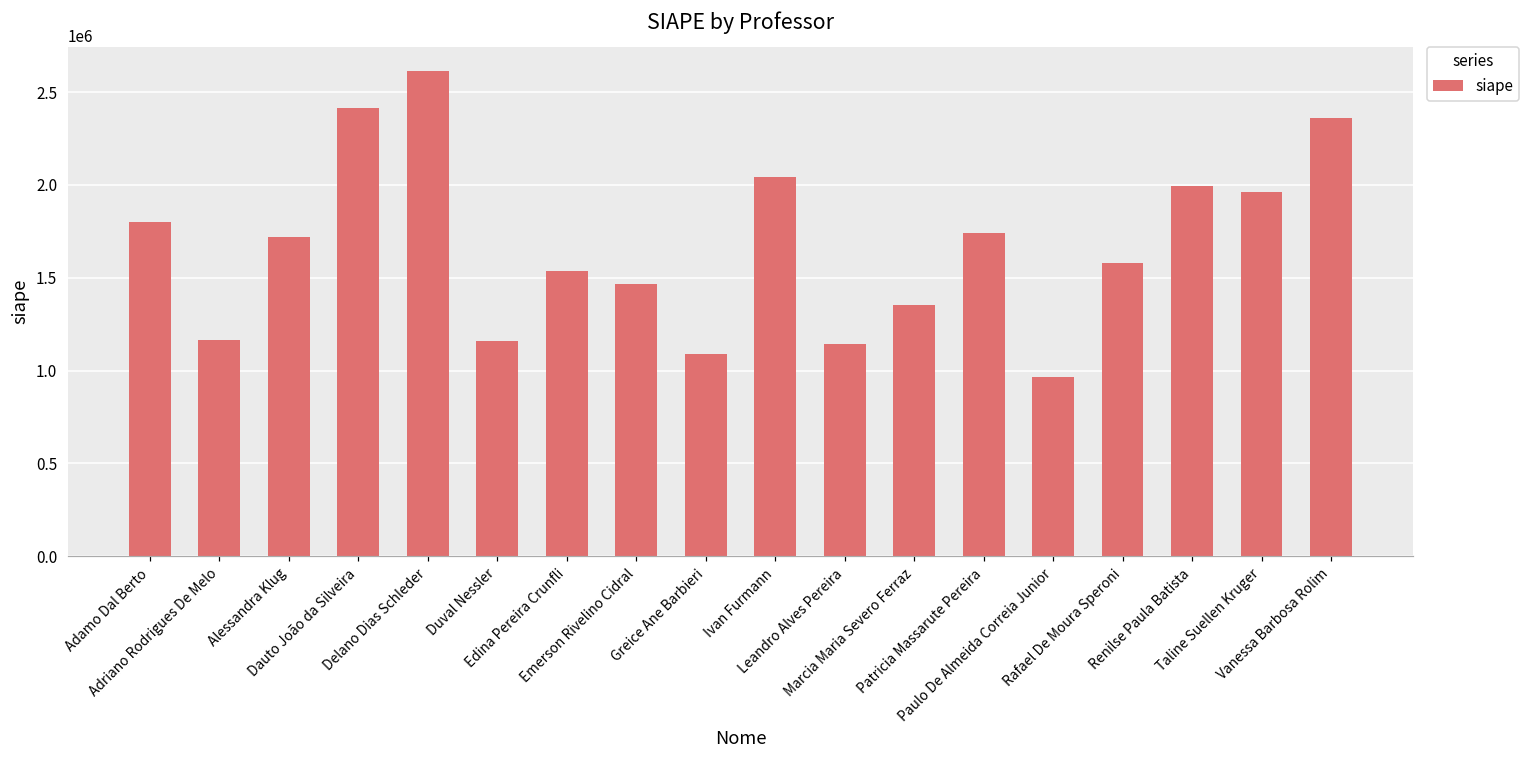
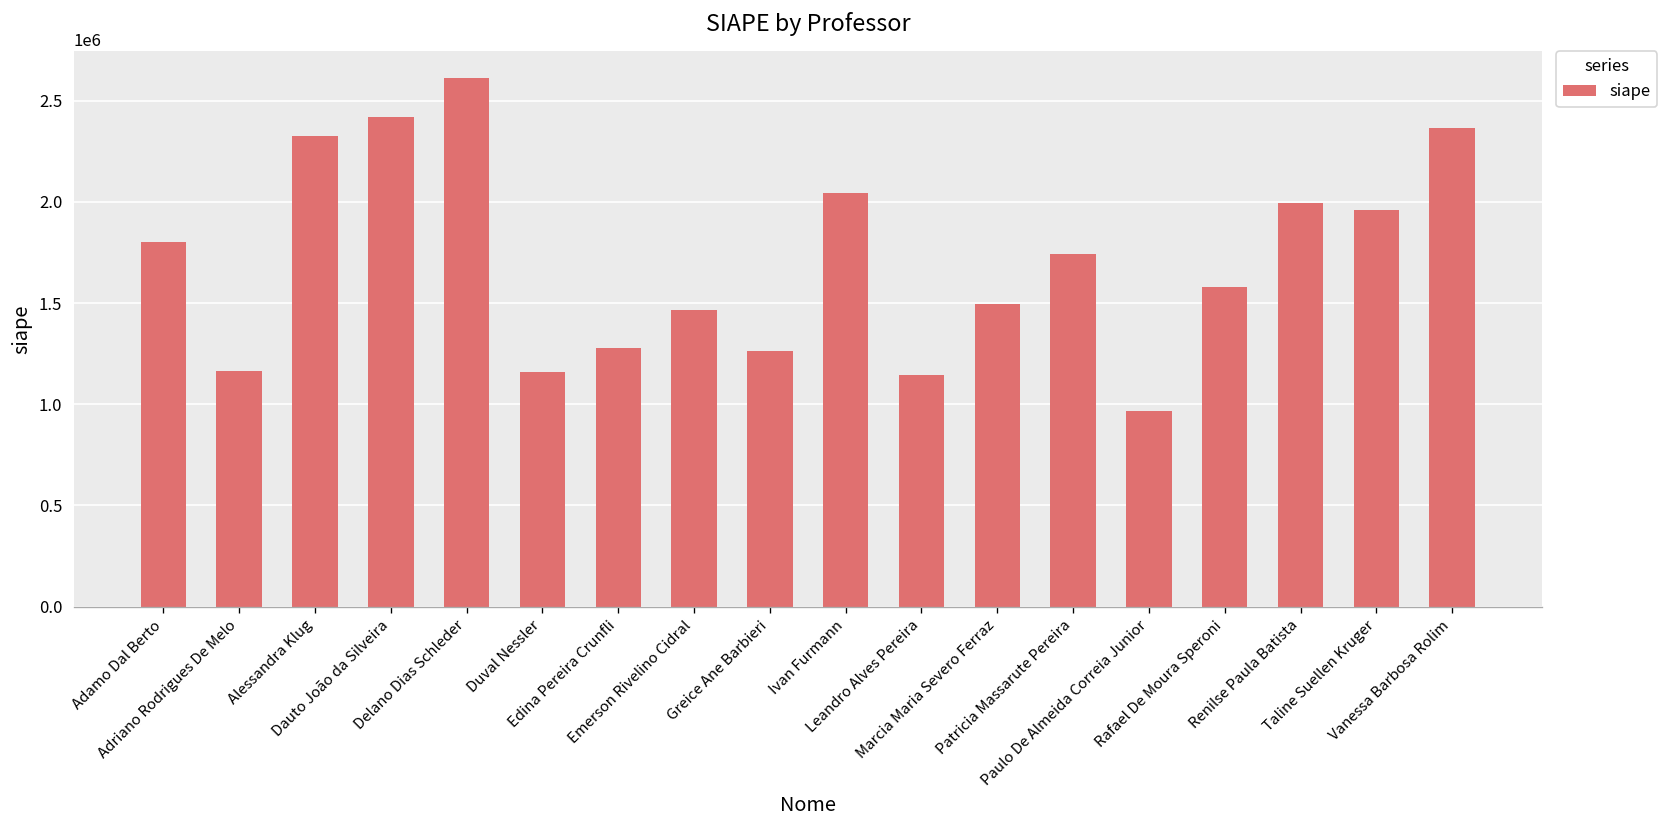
Alessandra Klug: 1720000 -> 2320000
Edina Pereira Crunfli: 1540000 -> 1280000
Greice Ane Barbieri: 1090000 -> 1260000
Marcia Maria Severo Ferraz: 1350000 -> 1500000
